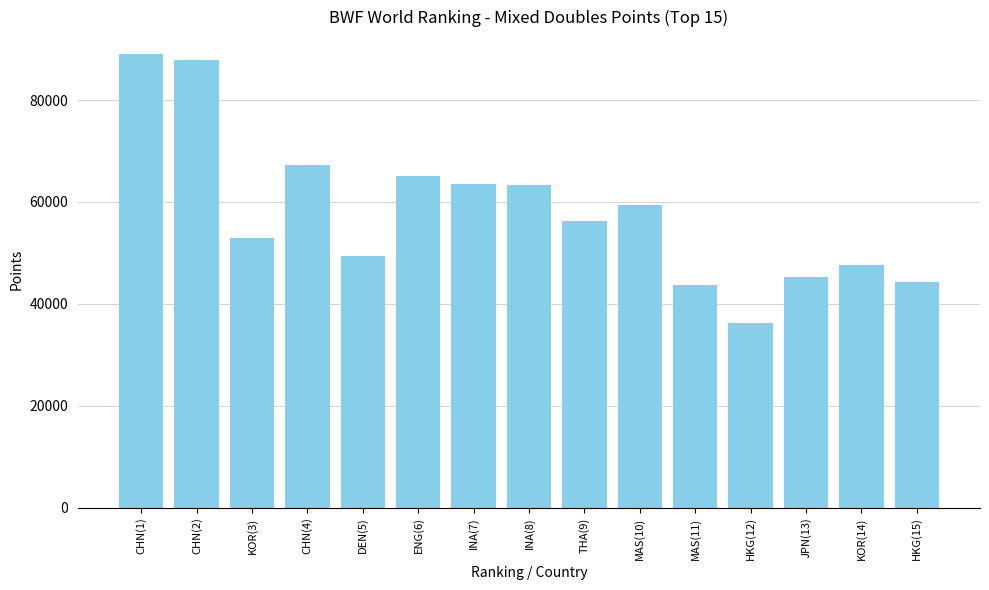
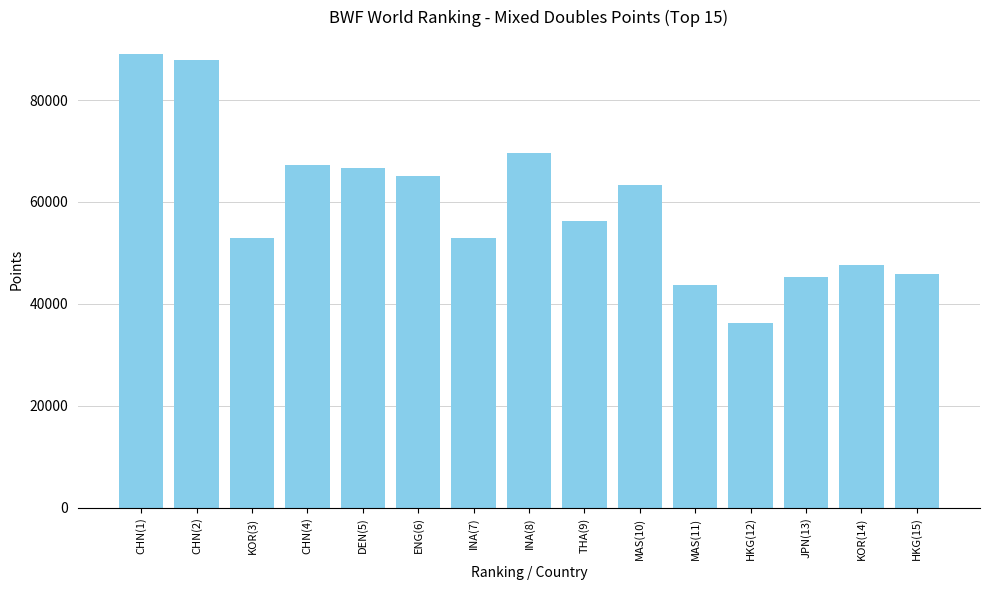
DEN(5): 49000 -> 67000
INA(7): 63000 -> 53000
INA(8): 63000 -> 70000
MAS(10): 59000 -> 63000
HKG(15): 44000 -> 46000
